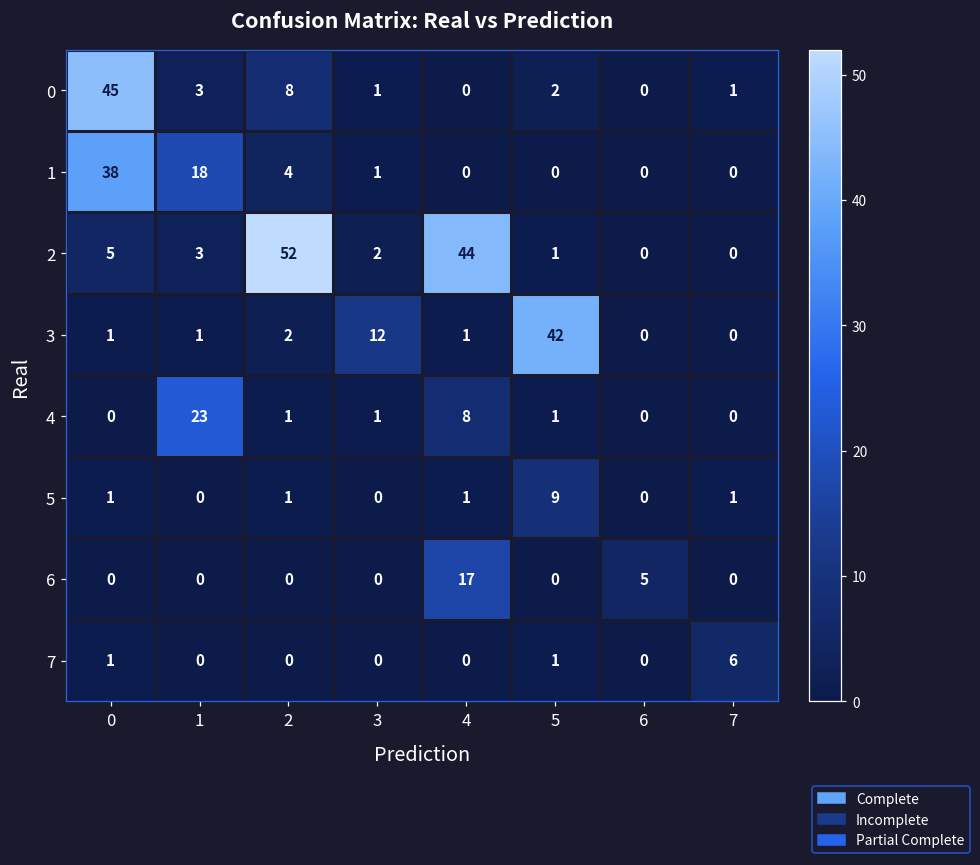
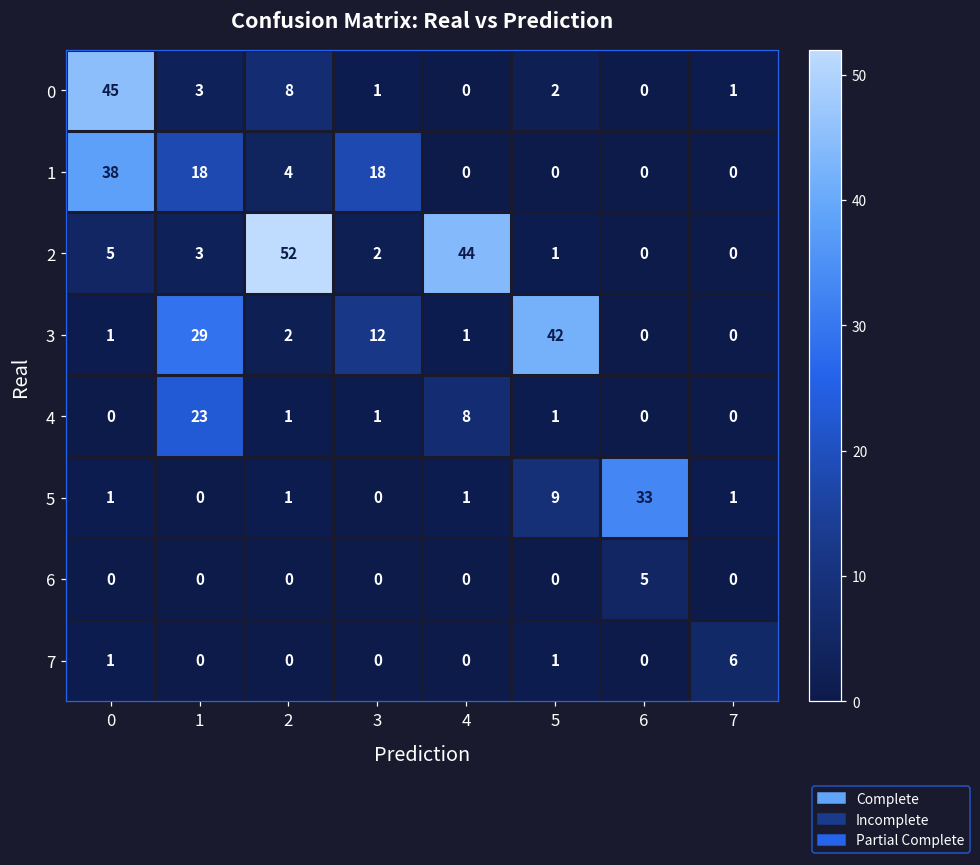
1, 3: 1 -> 18
3, 1: 1 -> 29
5, 6: 0 -> 33
6, 4: 17 -> 0
